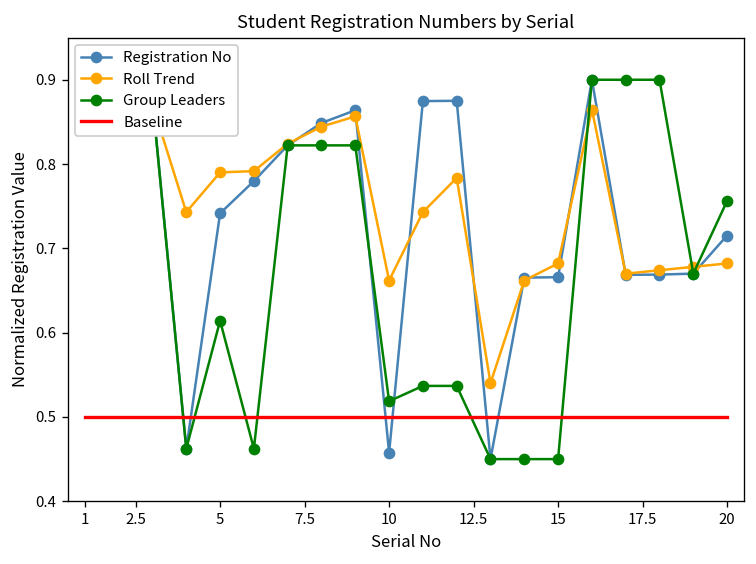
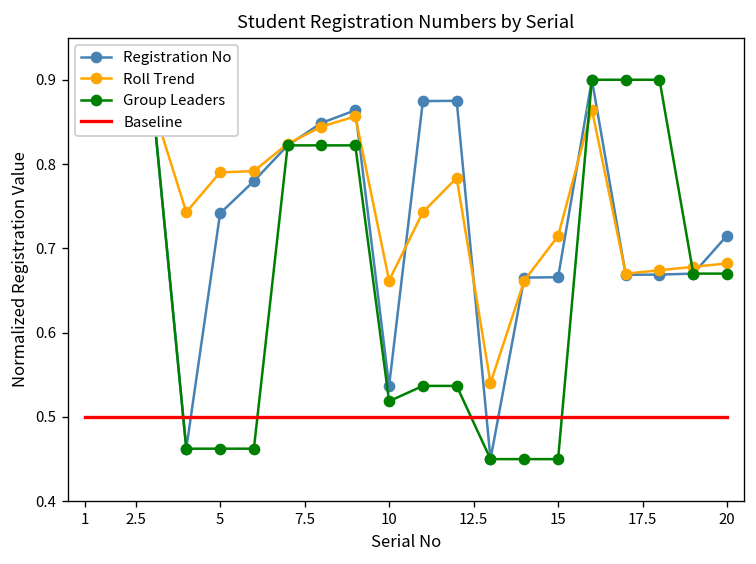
Group Leaders, 5: 0.61 -> 0.46
Registration No, 10: 0.46 -> 0.54
Roll Trend, 15: 0.68 -> 0.71
Group Leaders, 20: 0.76 -> 0.67
